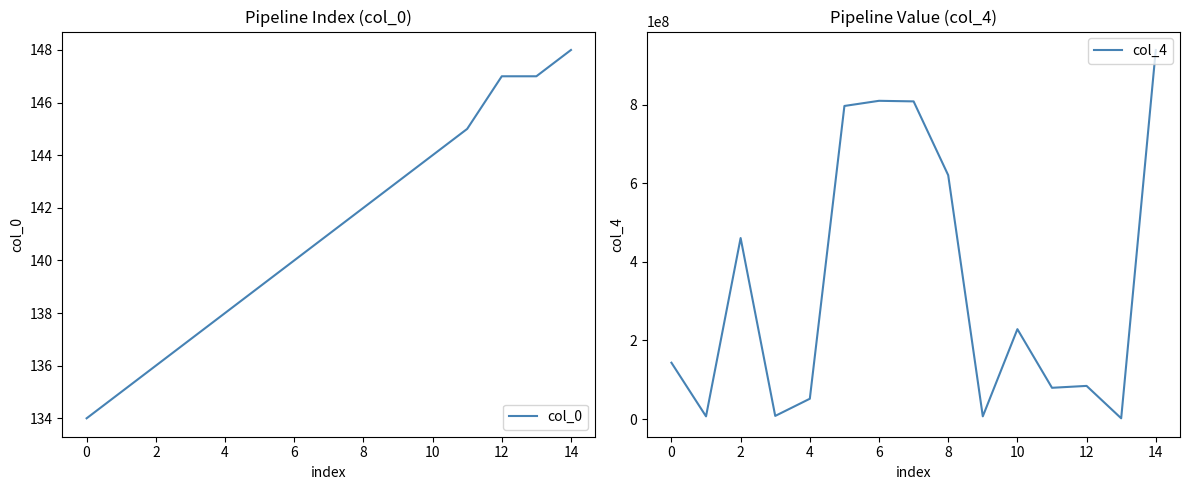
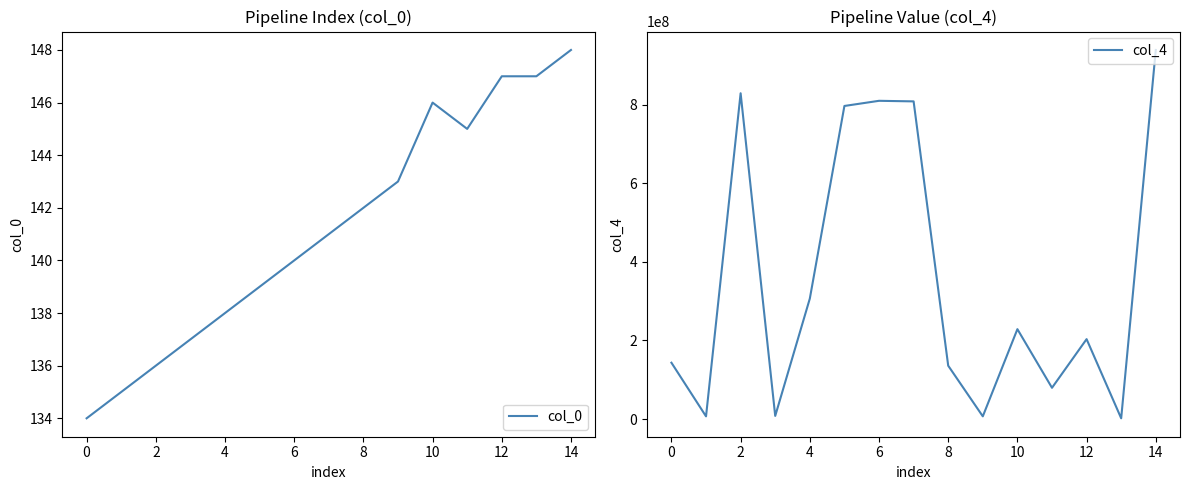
Pipeline Index (col_0), 10: 144 -> 146
Pipeline Value (col_4), 2: 460000000 -> 830000000
Pipeline Value (col_4), 4: 50000000 -> 310000000
Pipeline Value (col_4), 8: 620000000 -> 140000000
Pipeline Value (col_4), 12: 80000000 -> 200000000
